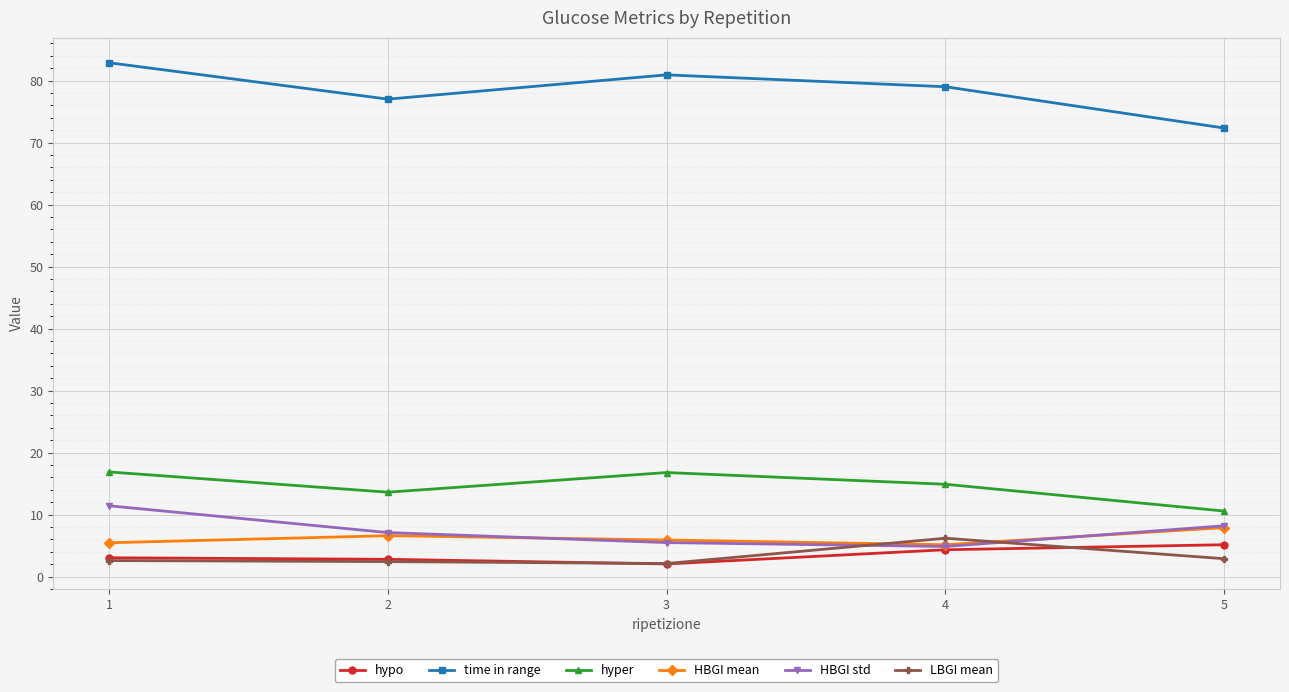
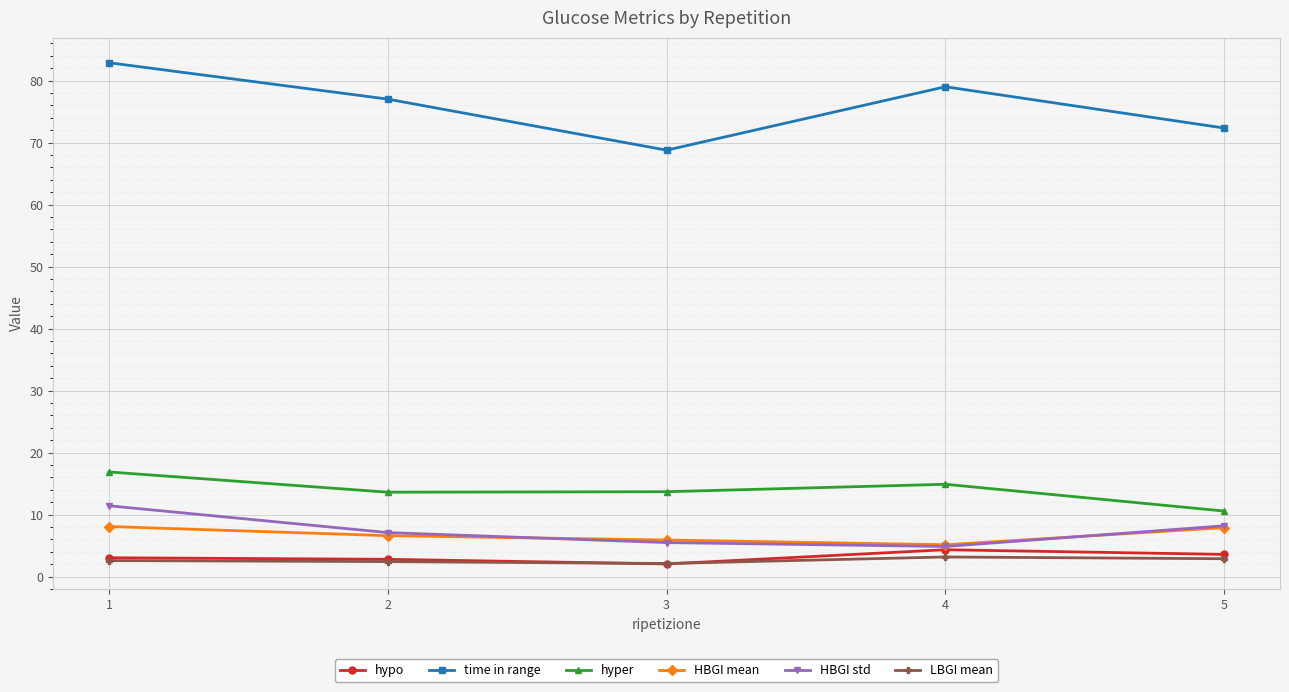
HBGI mean, 1: 5 -> 8
time in range, 3: 81 -> 69
hyper, 3: 17 -> 14
LBGI mean, 4: 6 -> 3
hypo, 5: 5 -> 4
